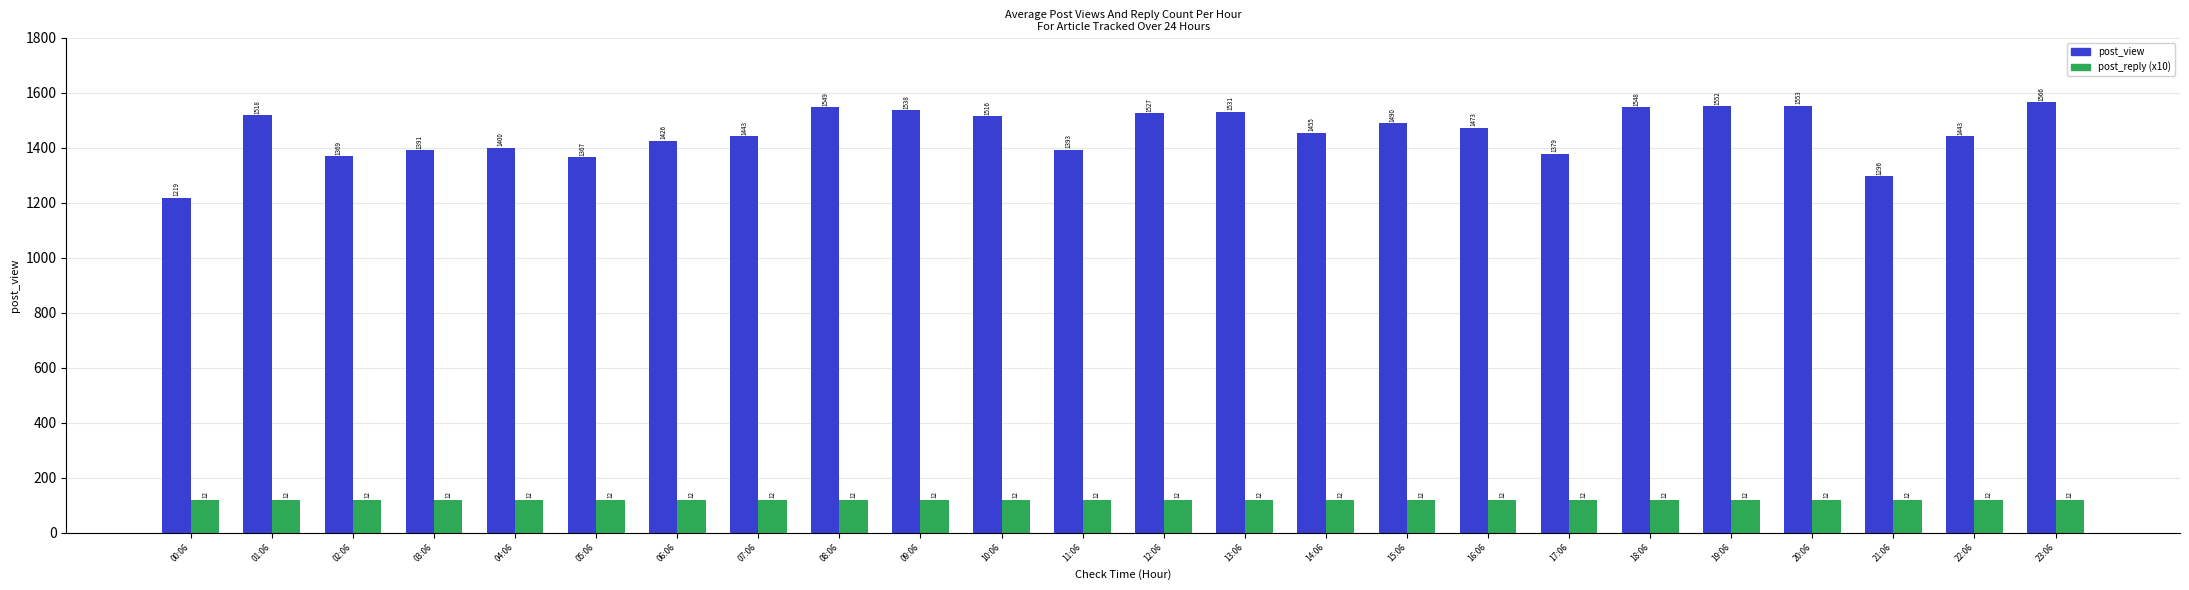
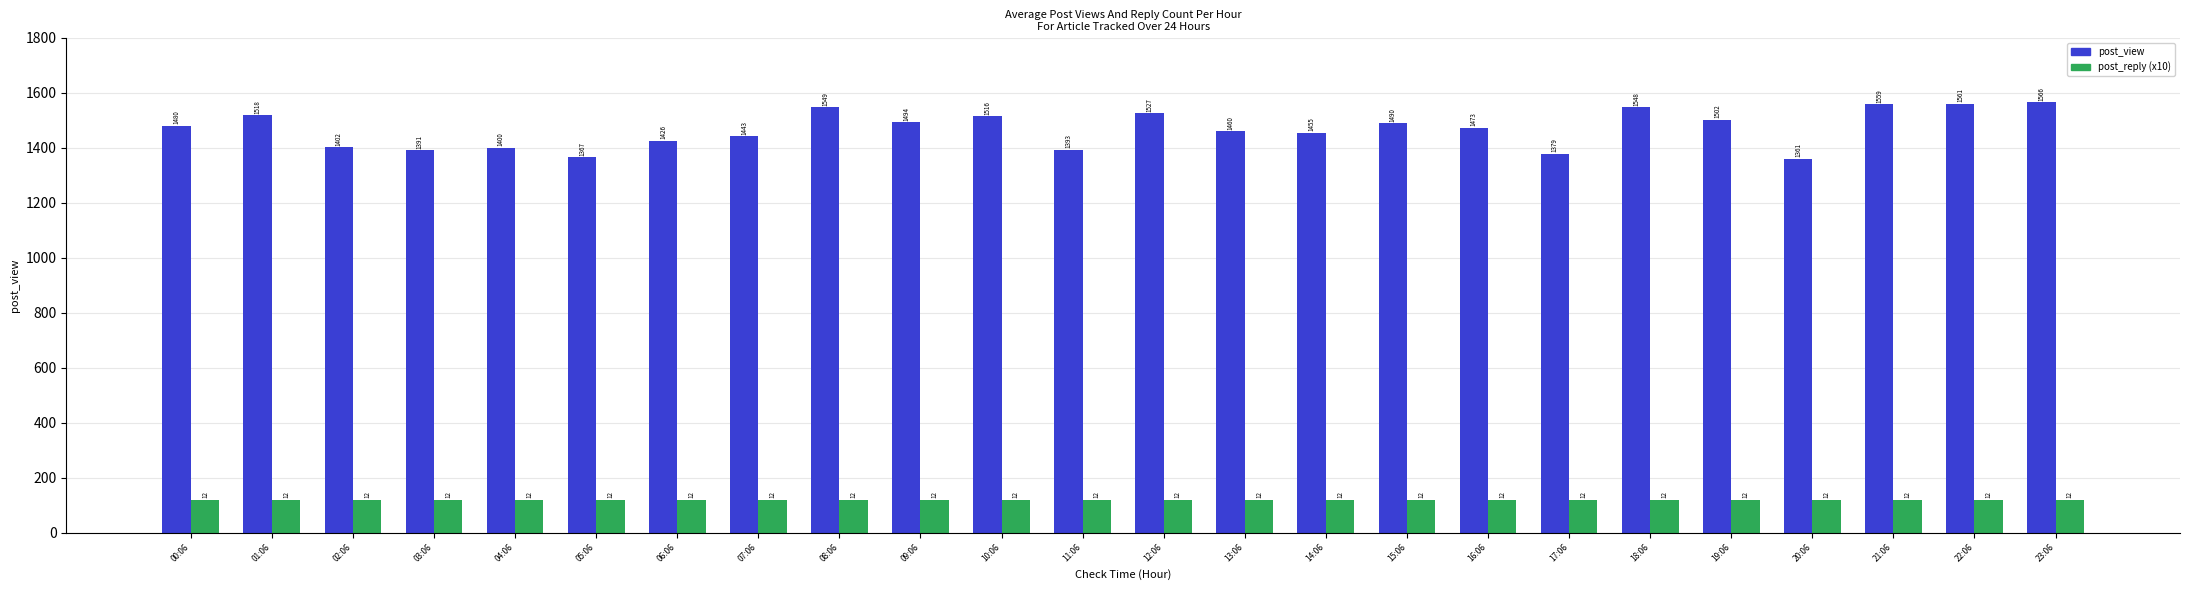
post_view, 00:06: 1219 -> 1480
post_view, 02:06: 1369 -> 1402
post_view, 09:06: 1538 -> 1494
post_view, 13:06: 1531 -> 1460
post_view, 19:06: 1552 -> 1502
post_view, 20:06: 1553 -> 1361
post_view, 21:06: 1296 -> 1559
post_view, 22:06: 1443 -> 1561
